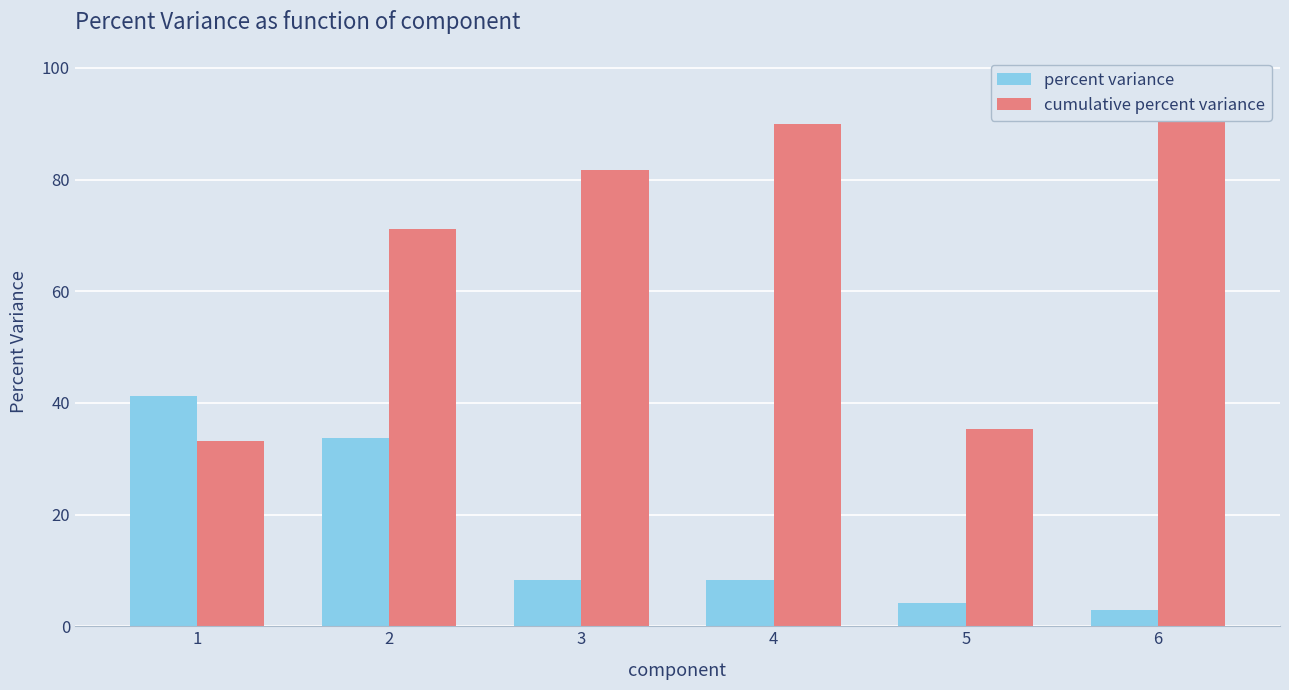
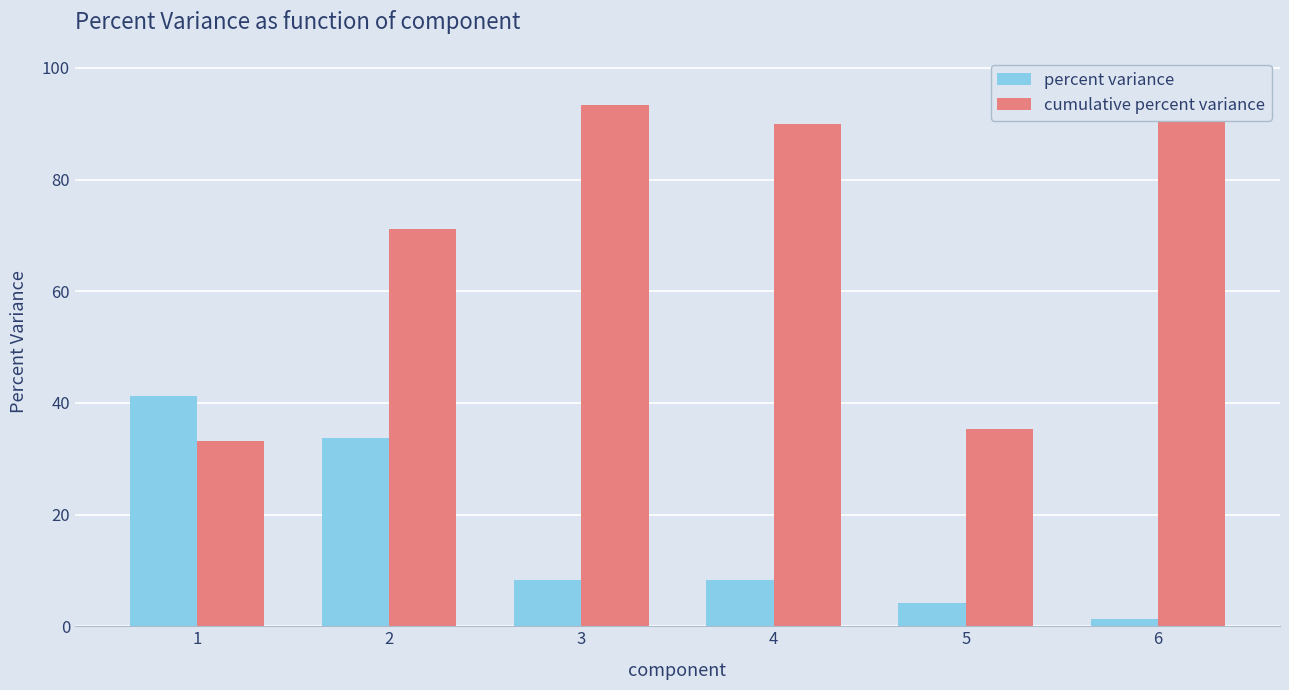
cumulative percent variance, 3: 82 -> 93
percent variance, 6: 3 -> 1
